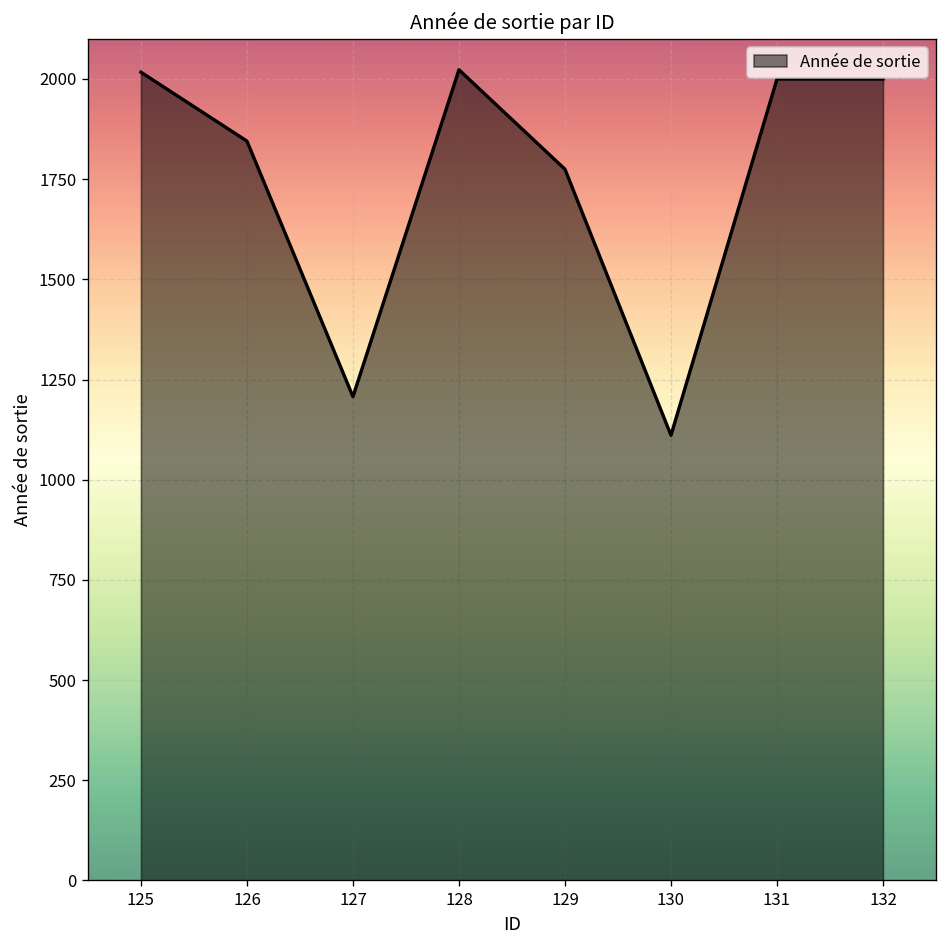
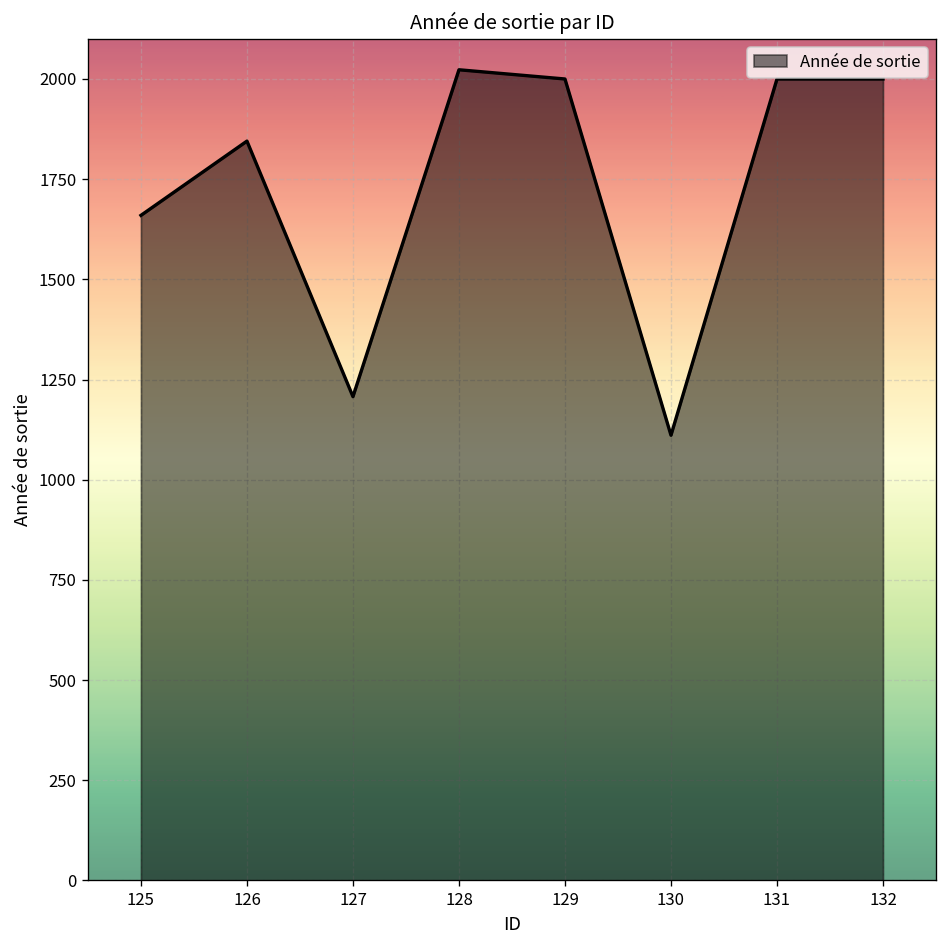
125: 2020 -> 1660
129: 1770 -> 2000
